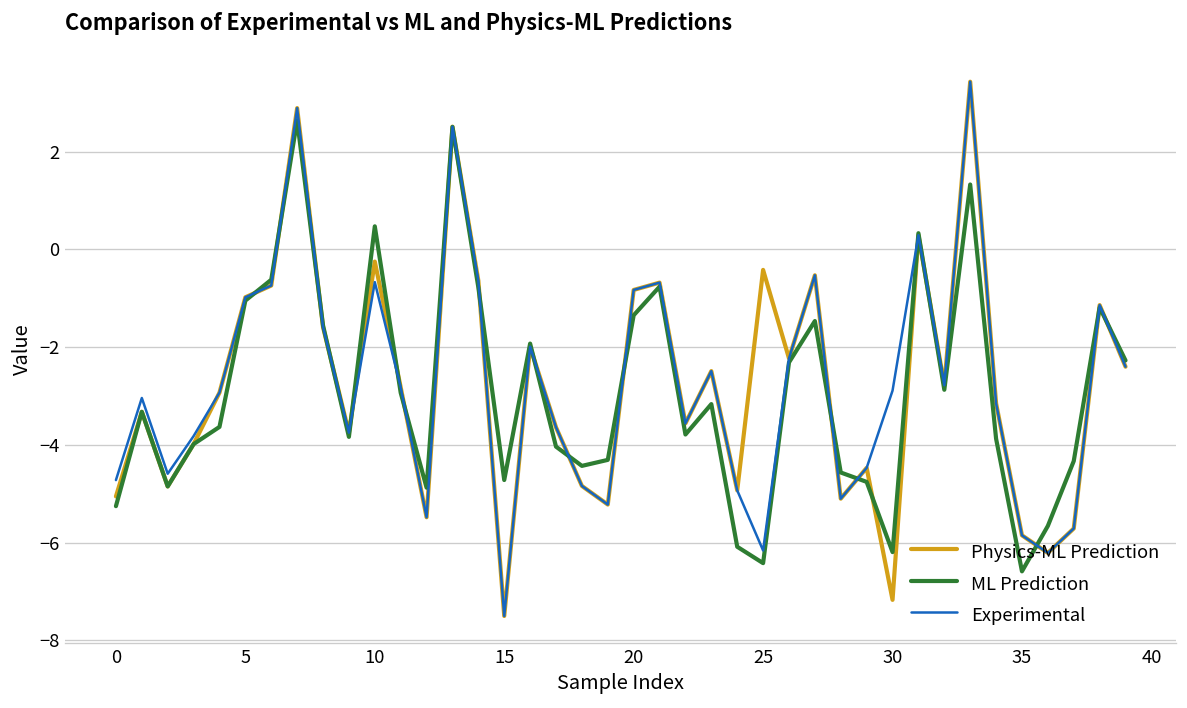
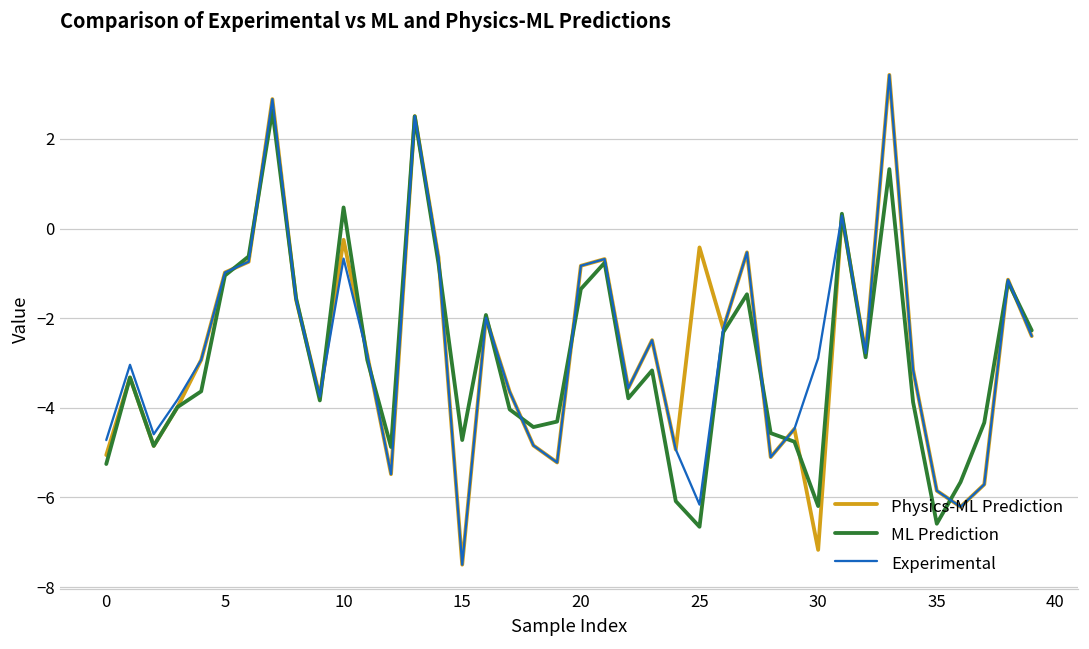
ML Prediction, 25: -6.4 -> -6.7
